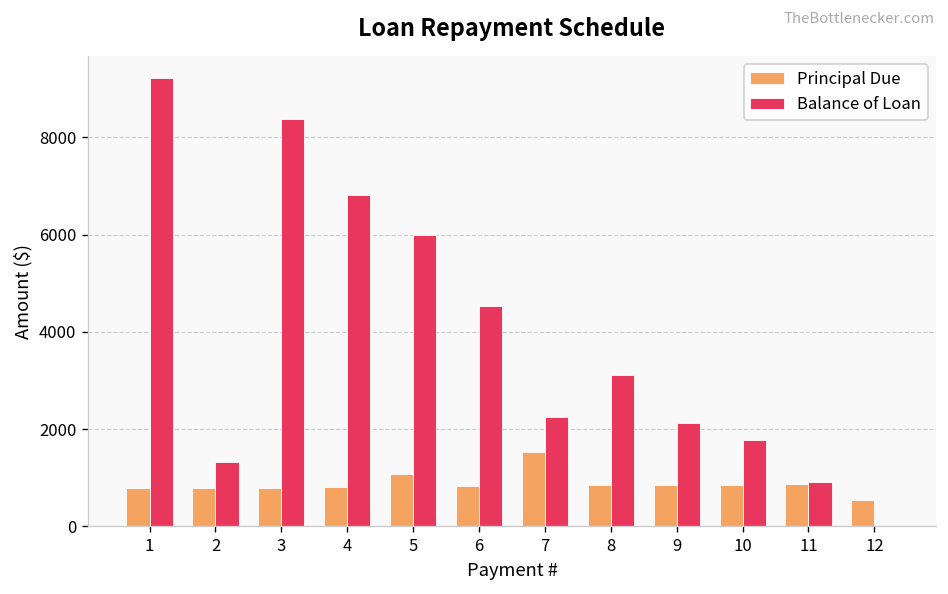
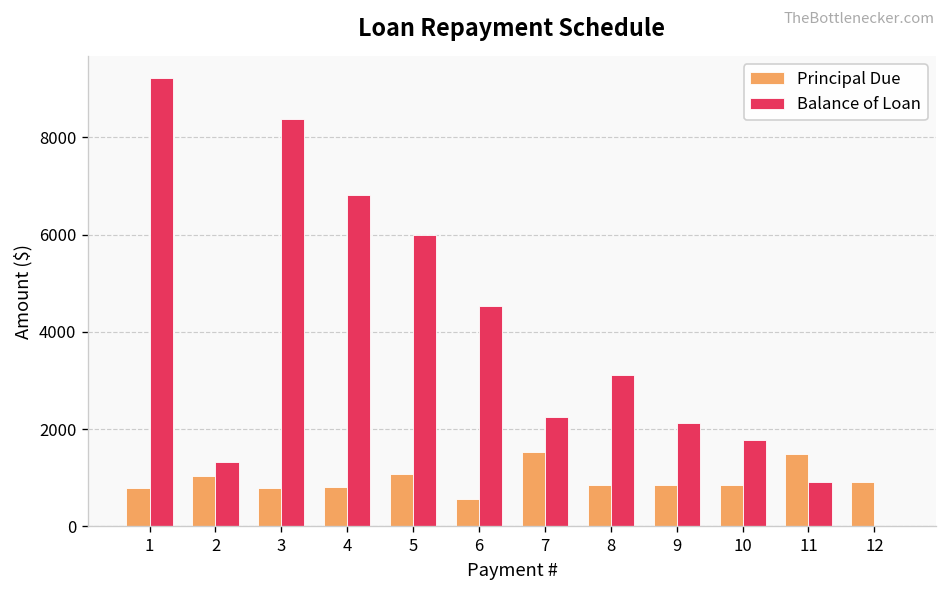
Principal Due, 2: 800 -> 1000
Principal Due, 6: 800 -> 600
Principal Due, 11: 900 -> 1500
Principal Due, 12: 500 -> 900
